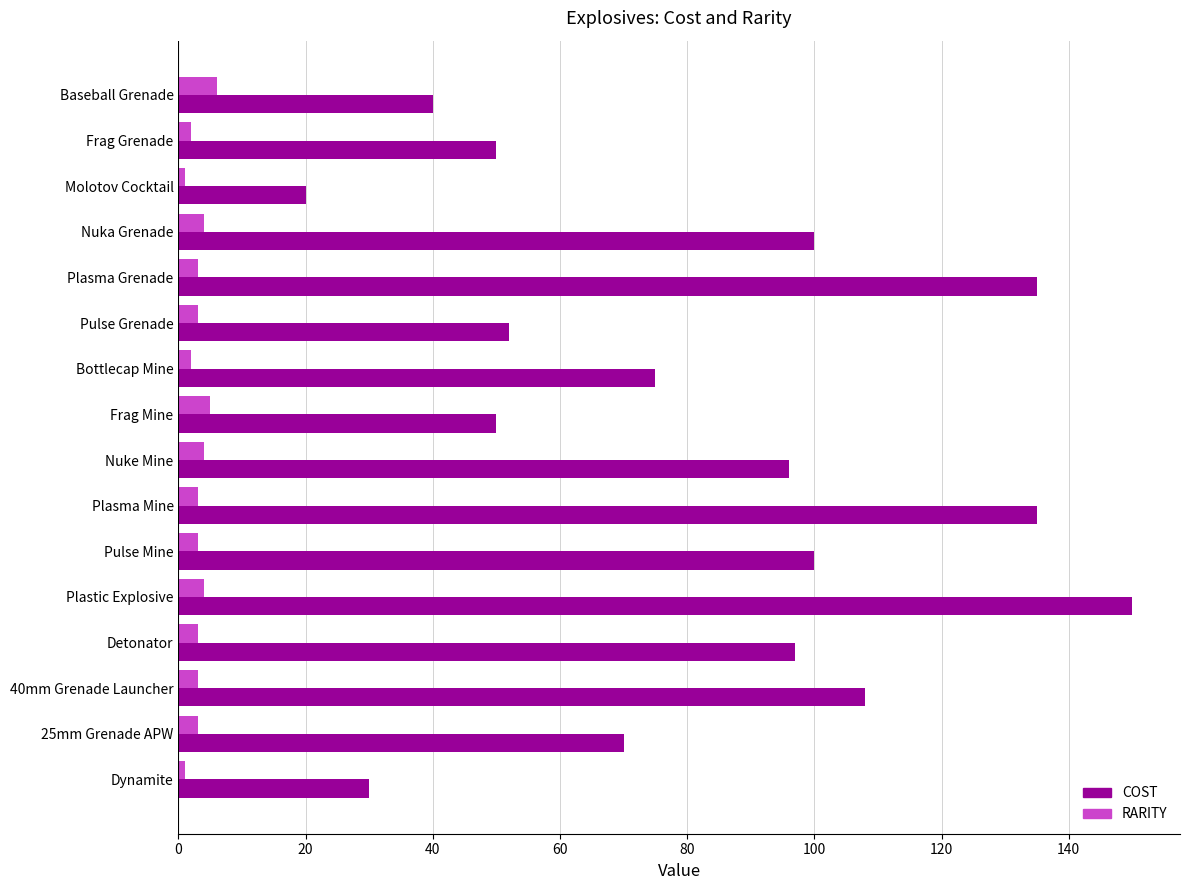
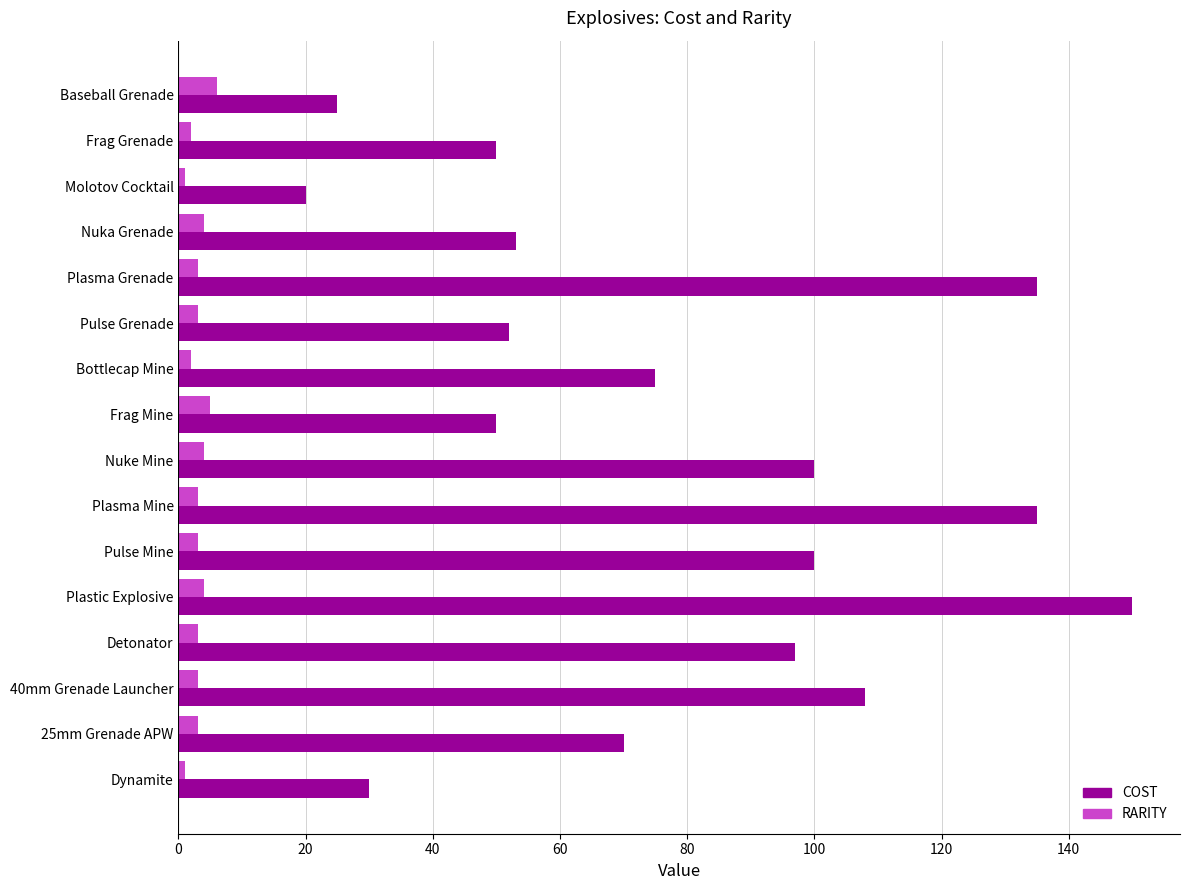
COST, Baseball Grenade: 40 -> 25
COST, Nuka Grenade: 100 -> 53
COST, Nuke Mine: 96 -> 100
